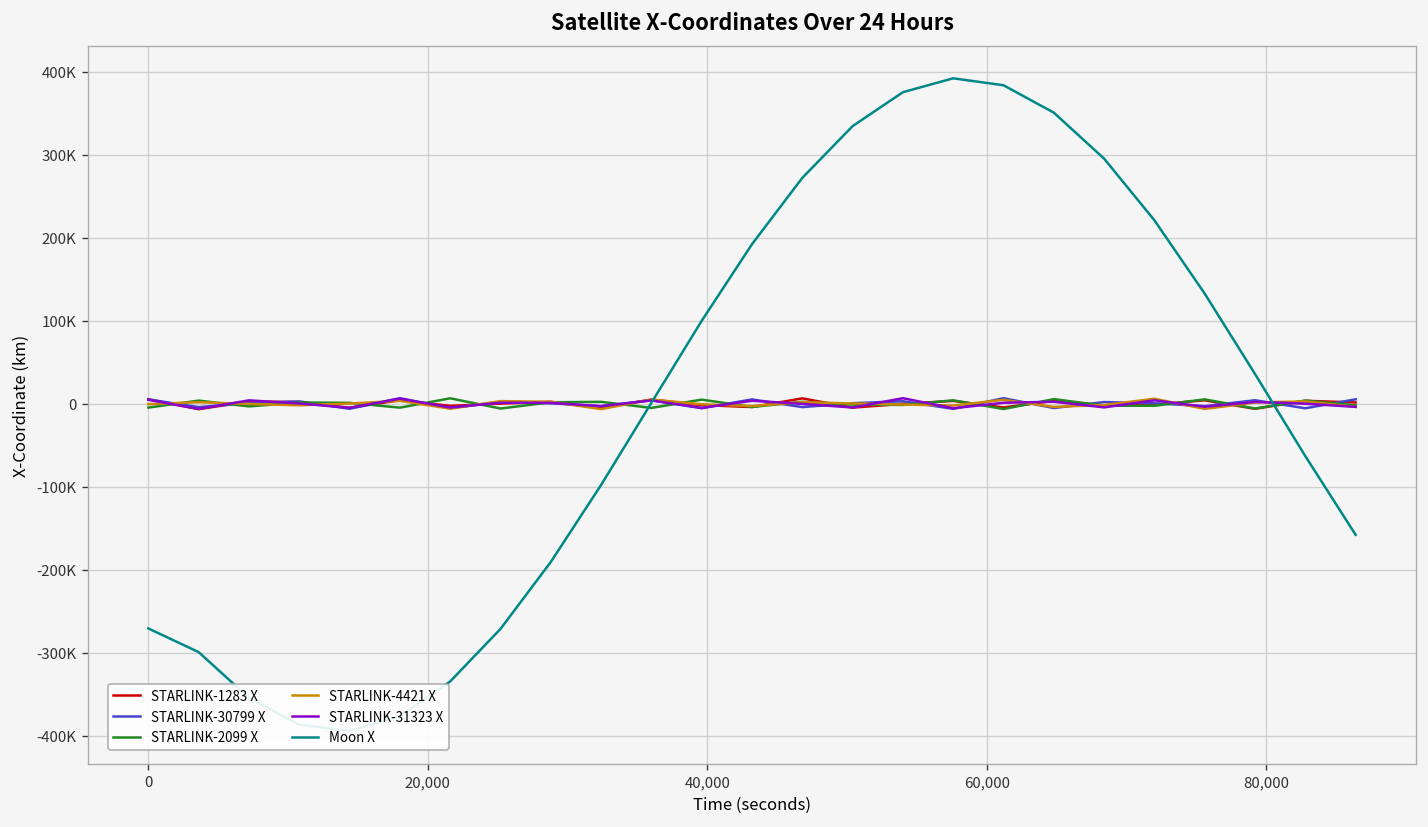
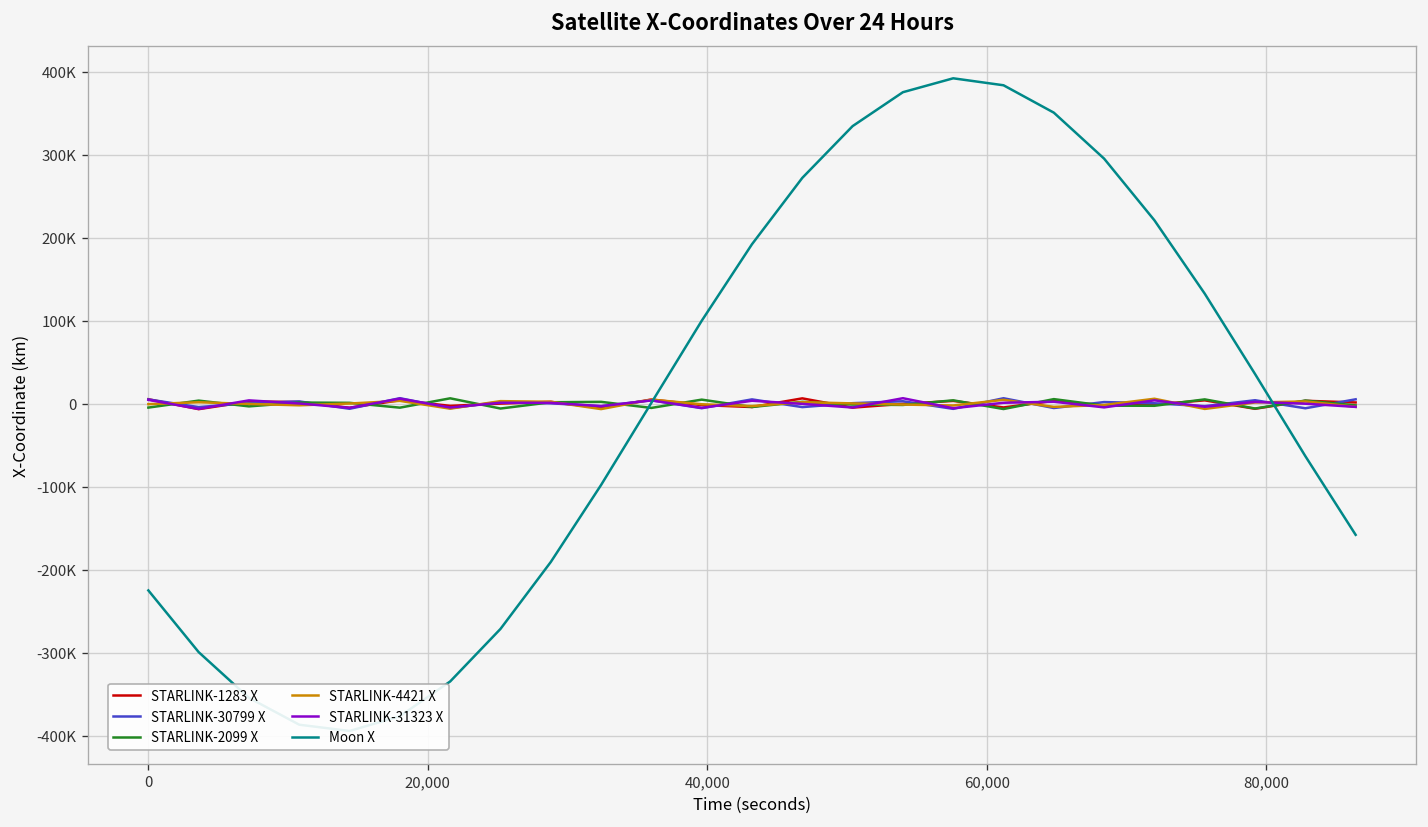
Moon X, 0: -270000 -> -220000
